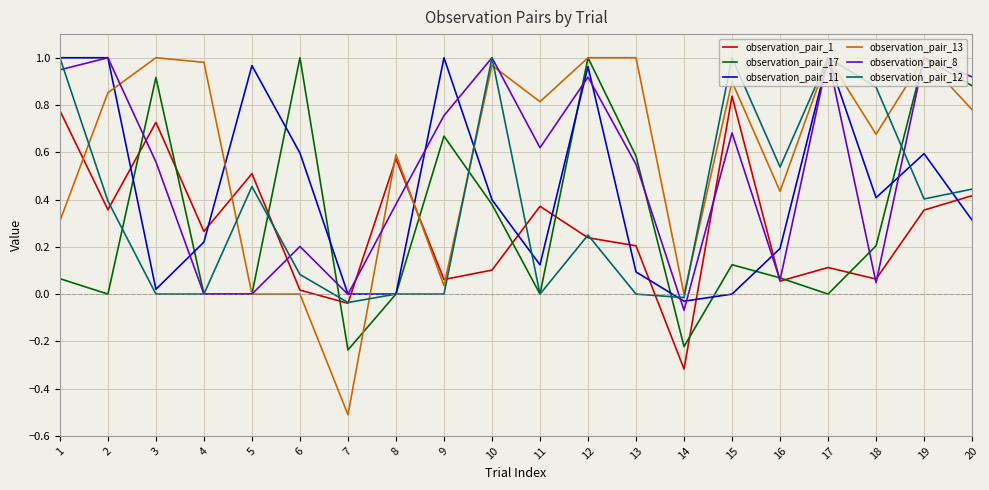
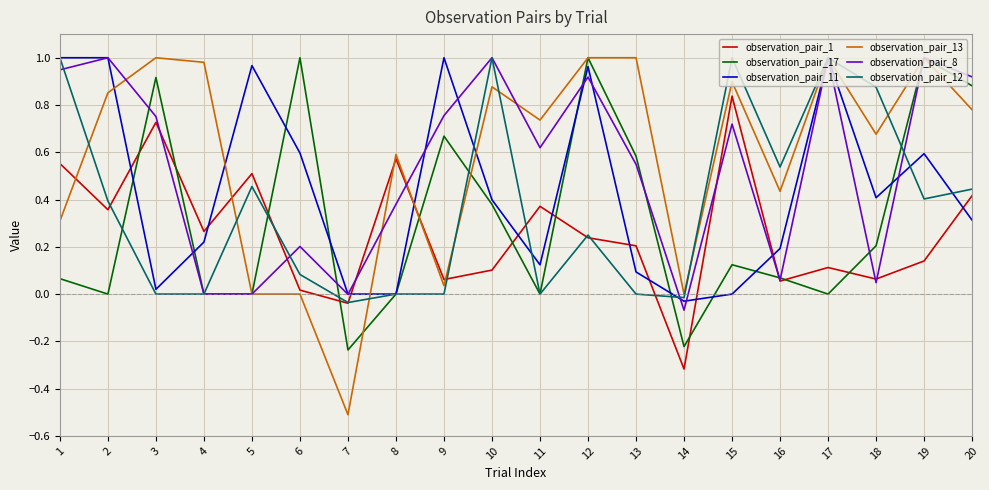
observation_pair_1, 1: 0.78 -> 0.55
observation_pair_8, 3: 0.56 -> 0.75
observation_pair_13, 10: 0.97 -> 0.88
observation_pair_13, 11: 0.81 -> 0.74
observation_pair_8, 15: 0.68 -> 0.72
observation_pair_1, 19: 0.36 -> 0.14
